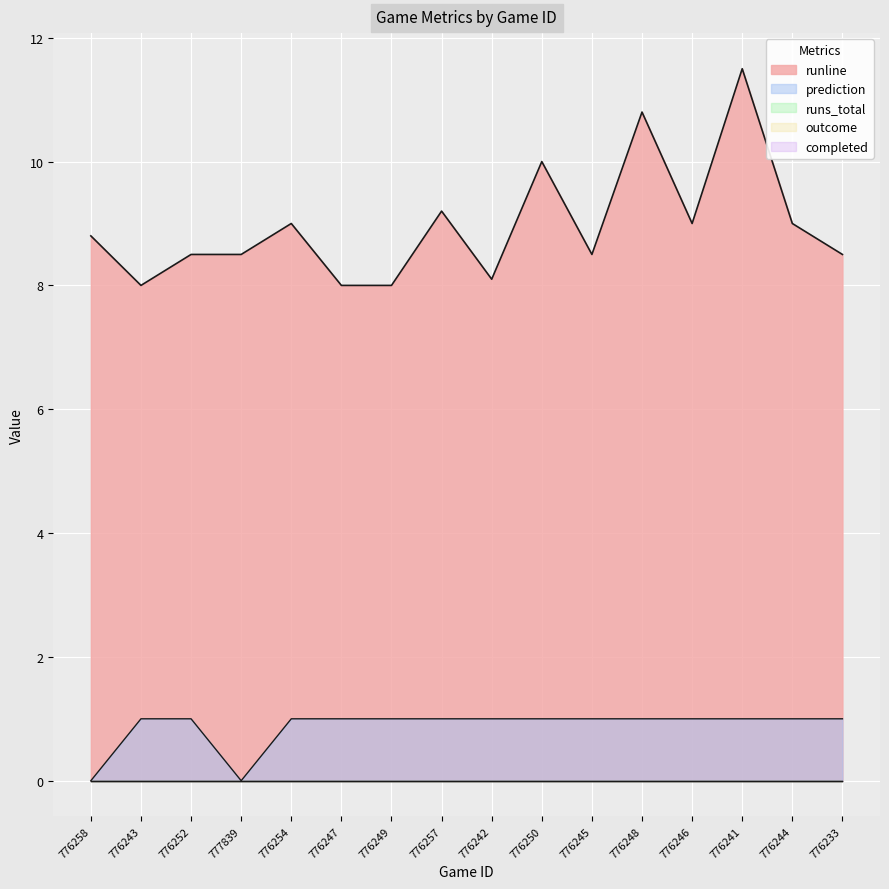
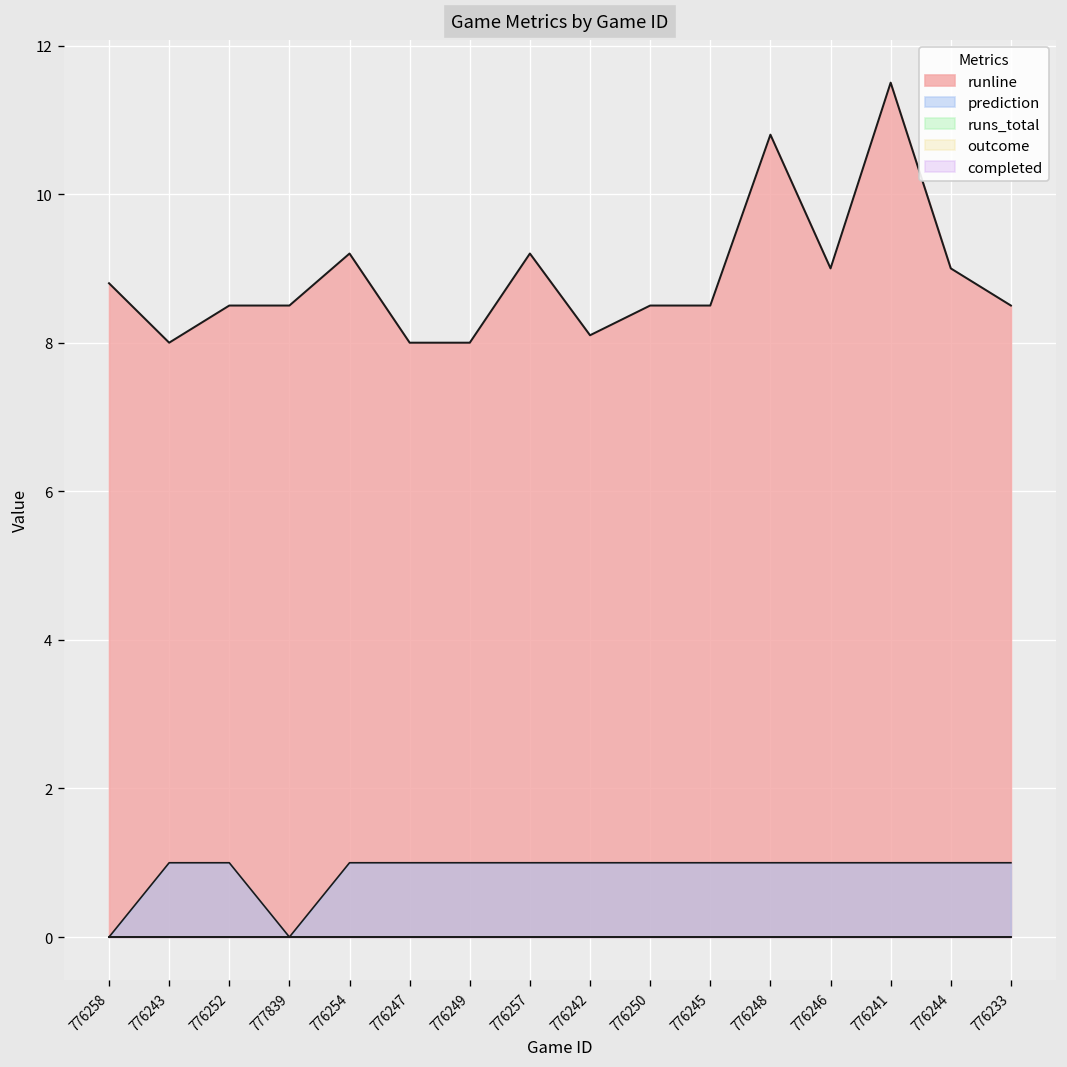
runline, 776254: 9.0 -> 9.2
runline, 776250: 10.0 -> 8.5
